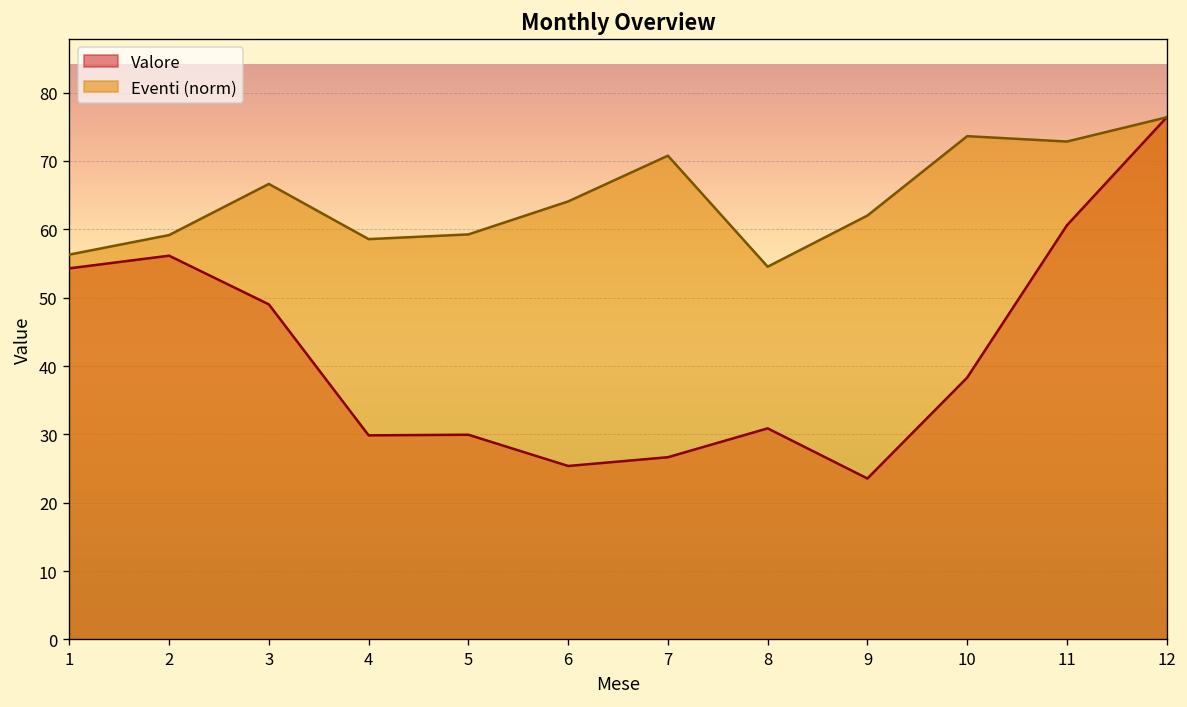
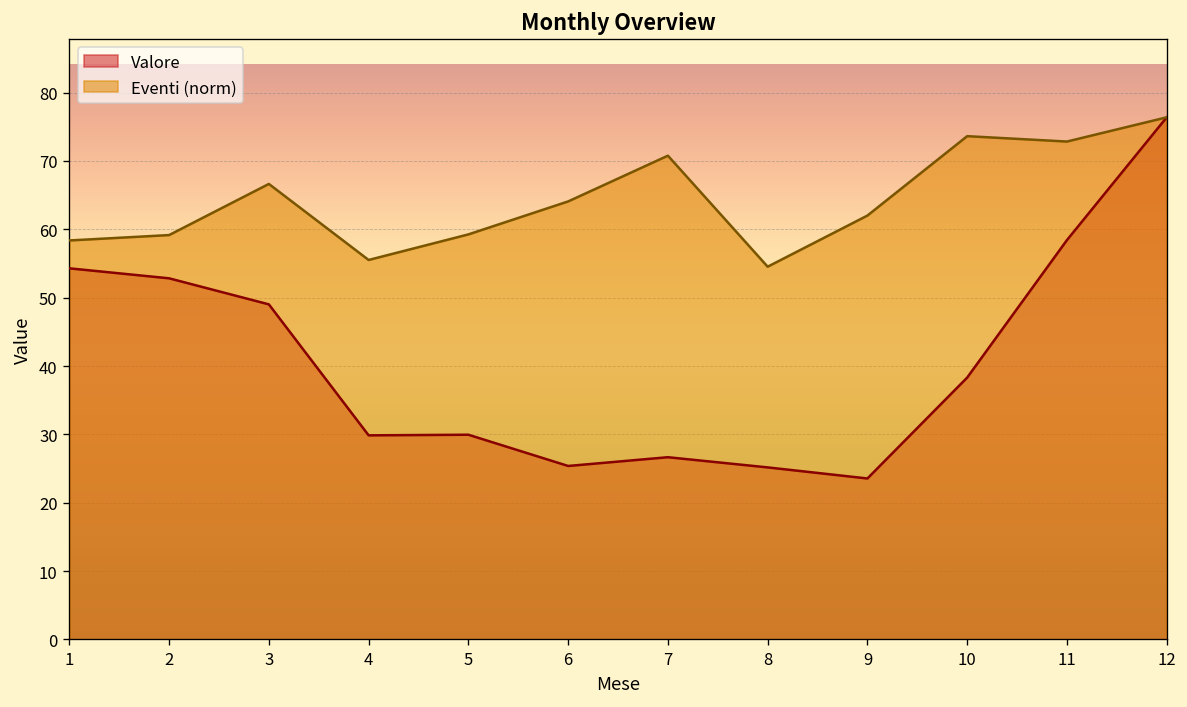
Eventi (norm), 1: 56 -> 58
Valore, 2: 56 -> 53
Eventi (norm), 4: 59 -> 56
Valore, 8: 31 -> 25
Valore, 11: 61 -> 58
